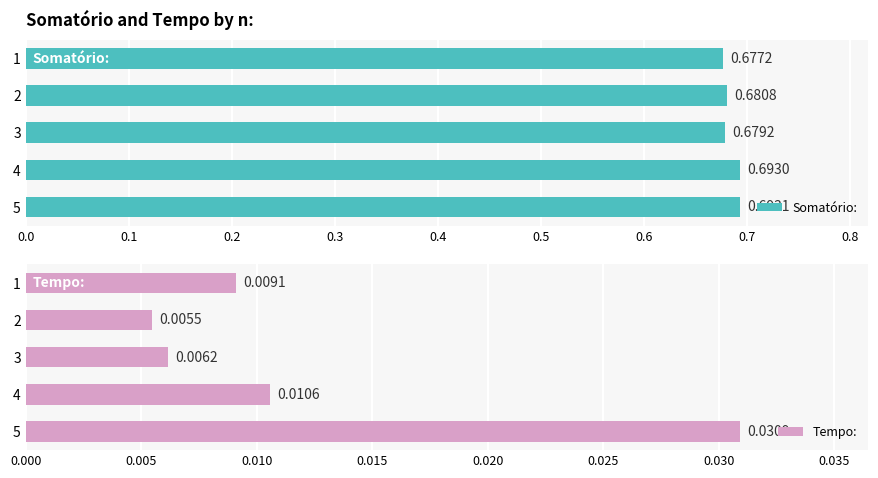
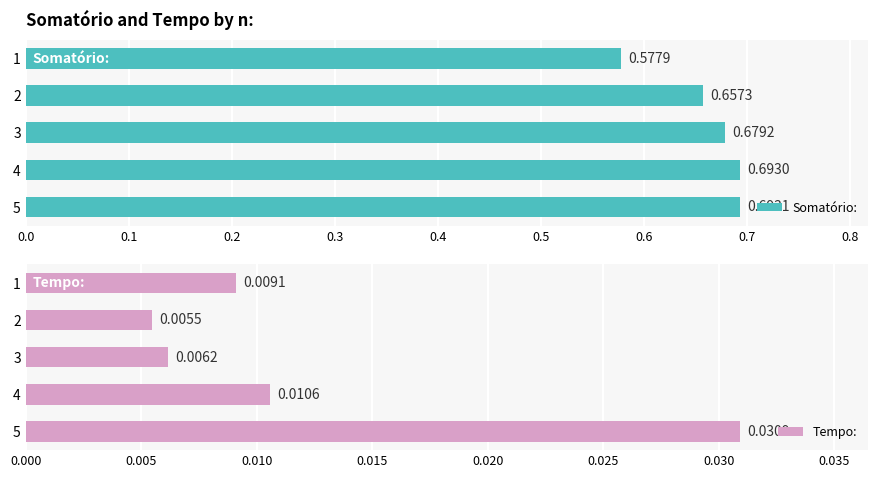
Somatório and Tempo by n:, 1: 0.6772 -> 0.5779
Somatório and Tempo by n:, 2: 0.6808 -> 0.6573
